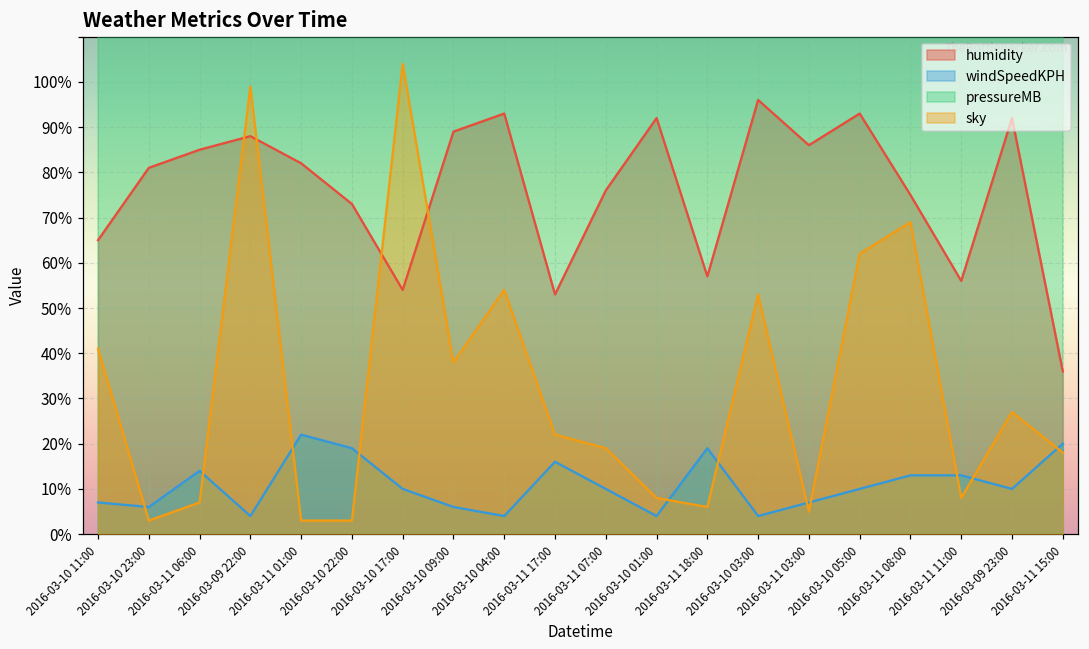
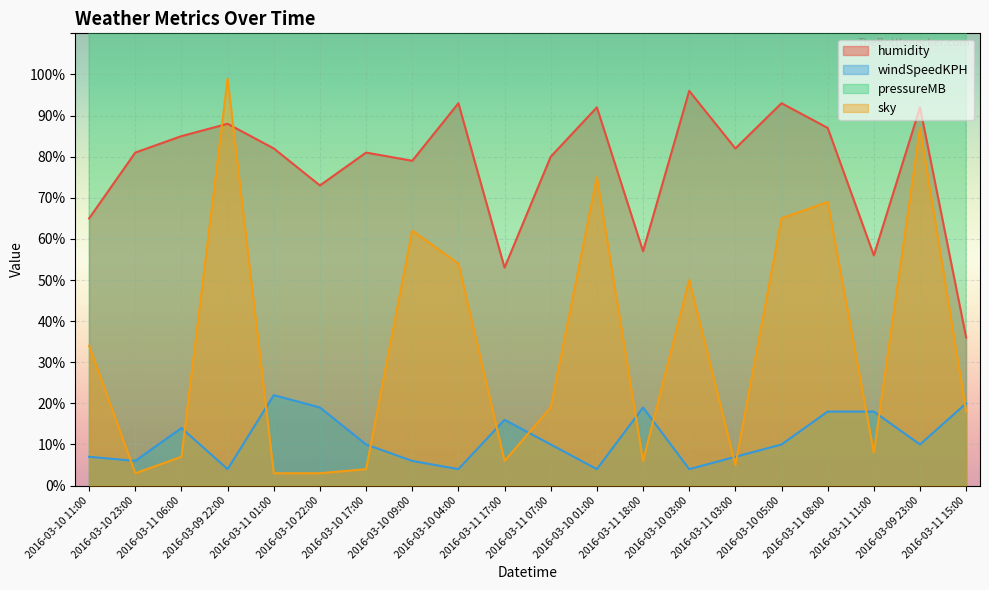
sky, 2016-03-10 11:00: 41% -> 34%
humidity, 2016-03-10 17:00: 54% -> 81%
sky, 2016-03-10 17:00: 104% -> 4%
humidity, 2016-03-10 09:00: 89% -> 79%
sky, 2016-03-10 09:00: 38% -> 62%
sky, 2016-03-11 17:00: 22% -> 6%
humidity, 2016-03-11 07:00: 76% -> 80%
sky, 2016-03-10 01:00: 8% -> 75%
sky, 2016-03-10 03:00: 53% -> 50%
humidity, 2016-03-11 03:00: 86% -> 82%
sky, 2016-03-10 05:00: 62% -> 65%
humidity, 2016-03-11 08:00: 75% -> 87%
windSpeedKPH, 2016-03-11 08:00: 13% -> 18%
windSpeedKPH, 2016-03-11 11:00: 13% -> 18%
sky, 2016-03-09 23:00: 27% -> 87%
